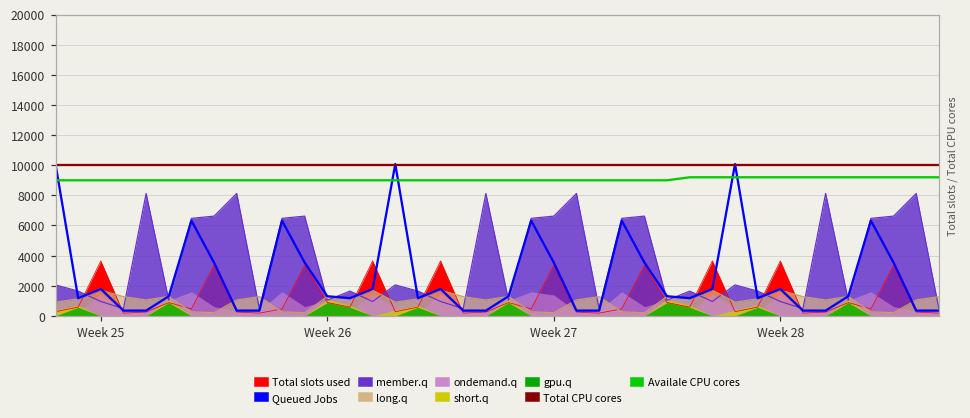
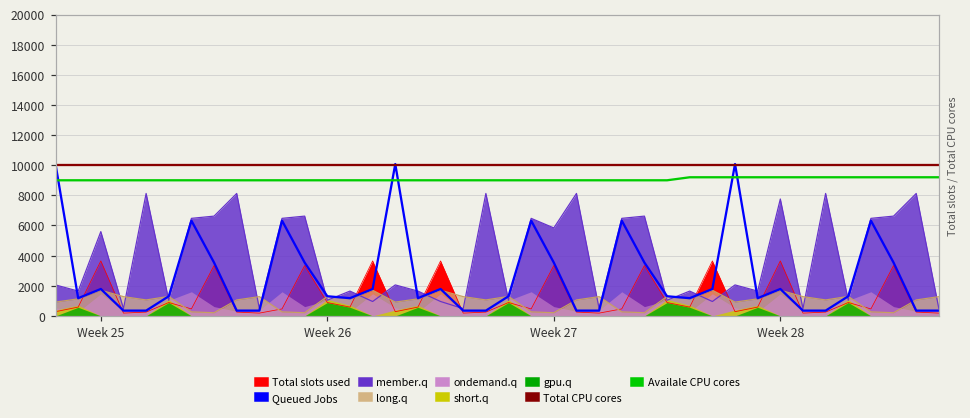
member.q, Week 25: 1000 -> 5600
member.q, Week 27: 6600 -> 5800
ondemand.q, Week 27: 1400 -> 600
member.q, Week 28: 1000 -> 7800
